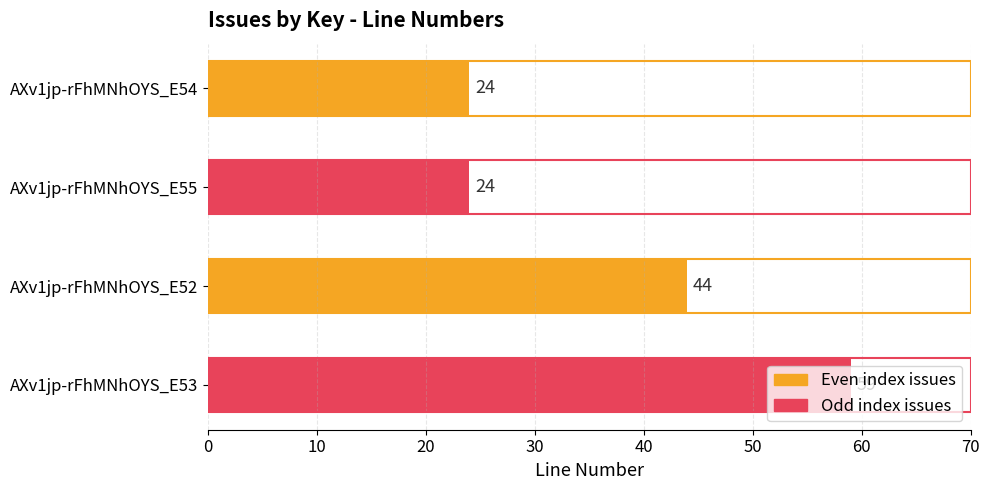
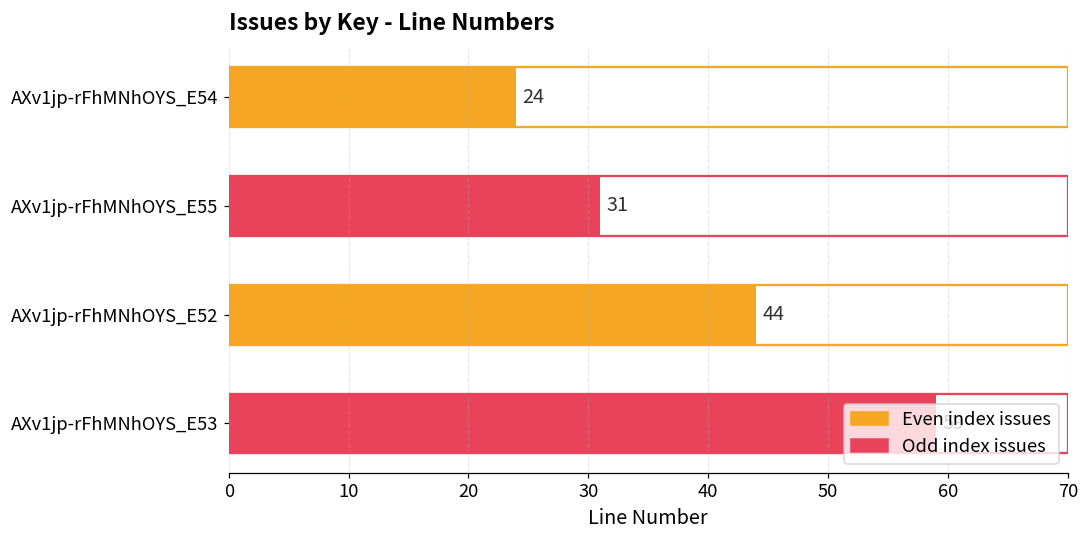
AXv1jp-rFhMNhOYS_E55: 24 -> 31
